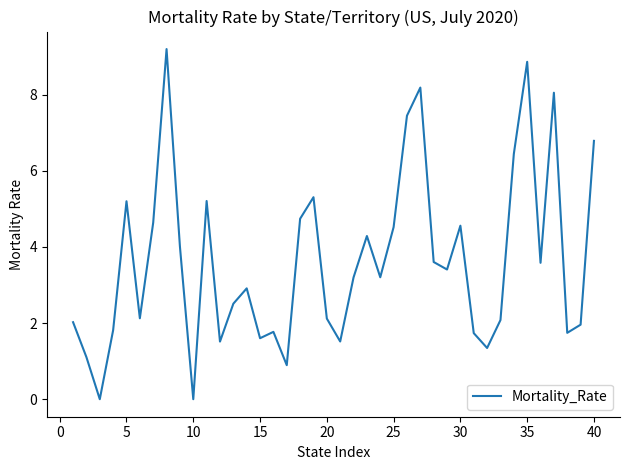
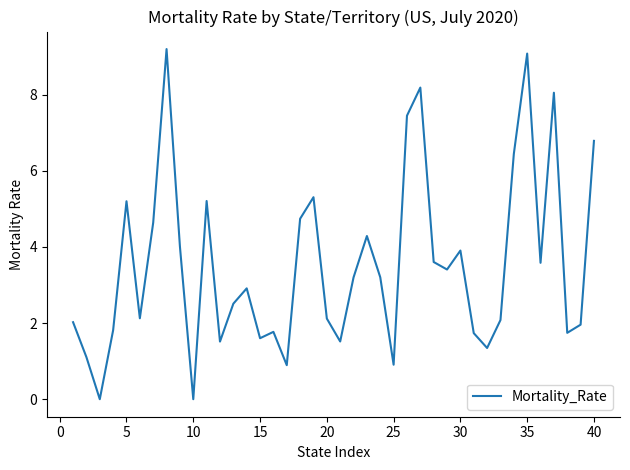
25: 4.5 -> 0.9
30: 4.6 -> 3.9
35: 8.9 -> 9.1
